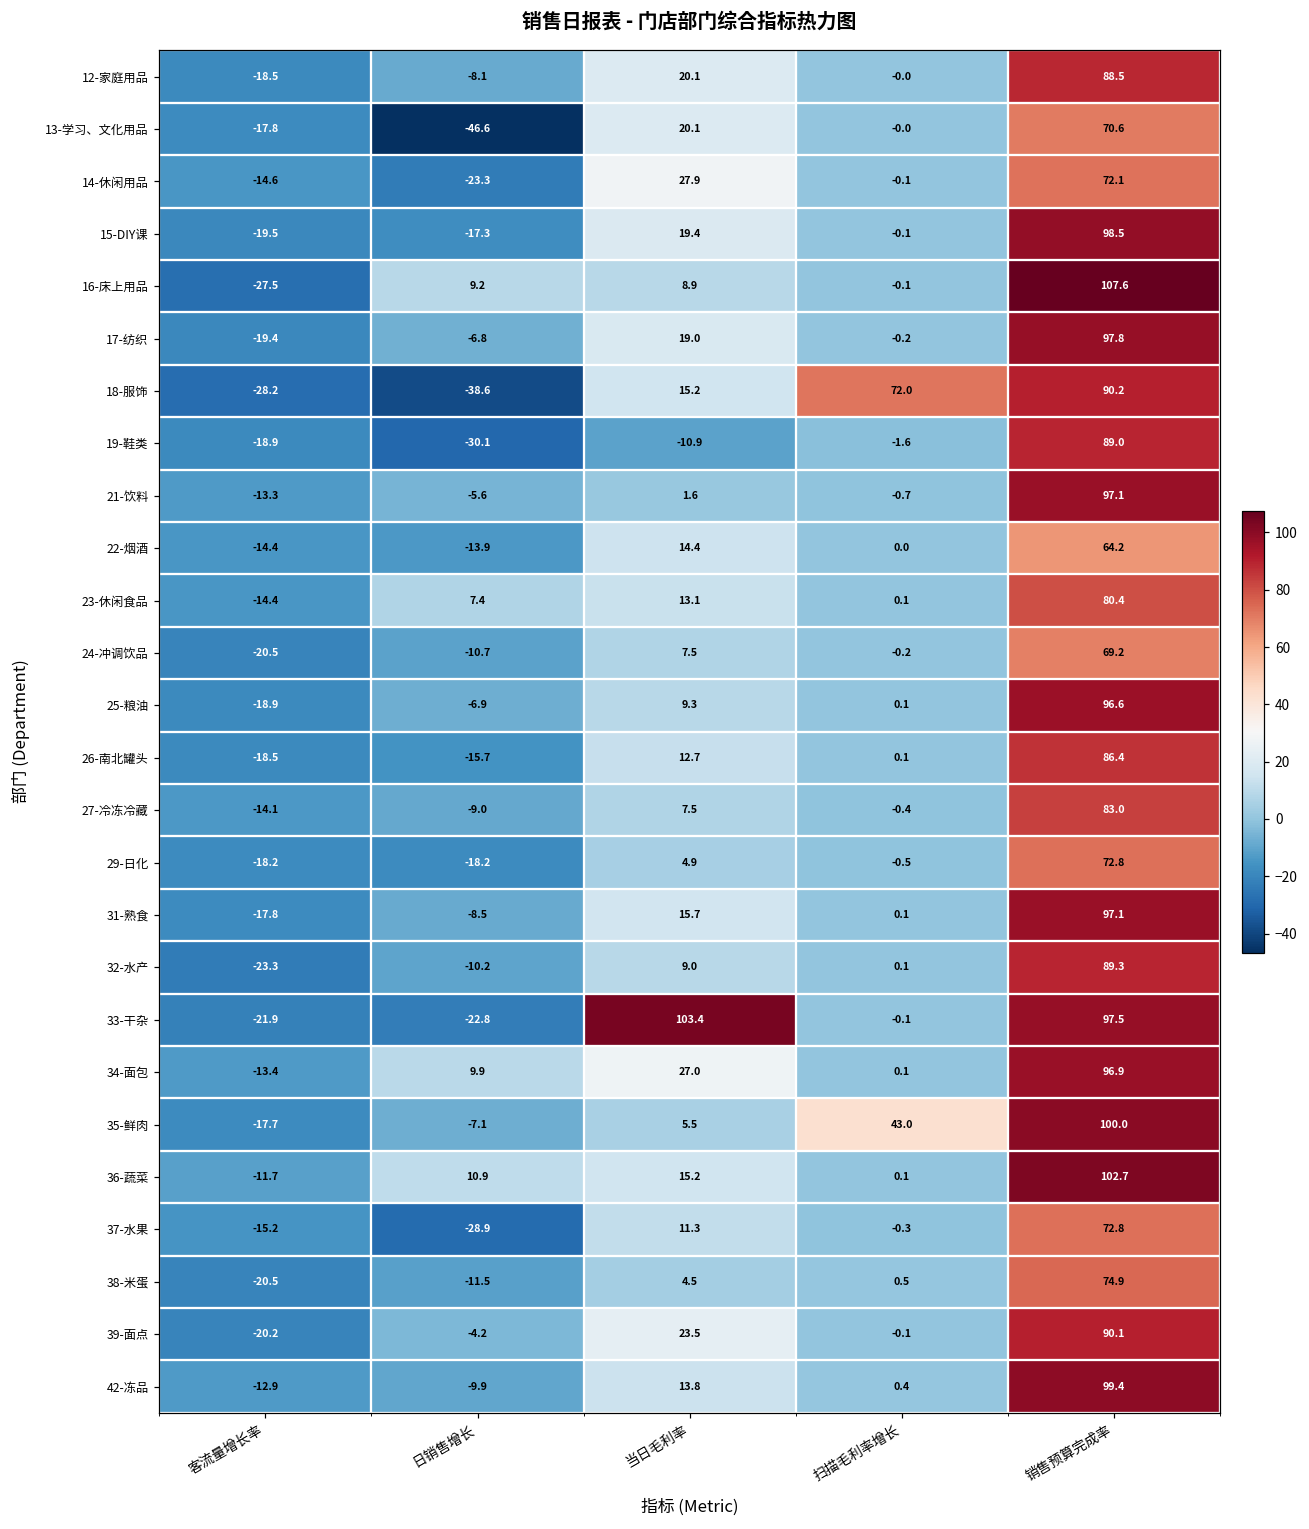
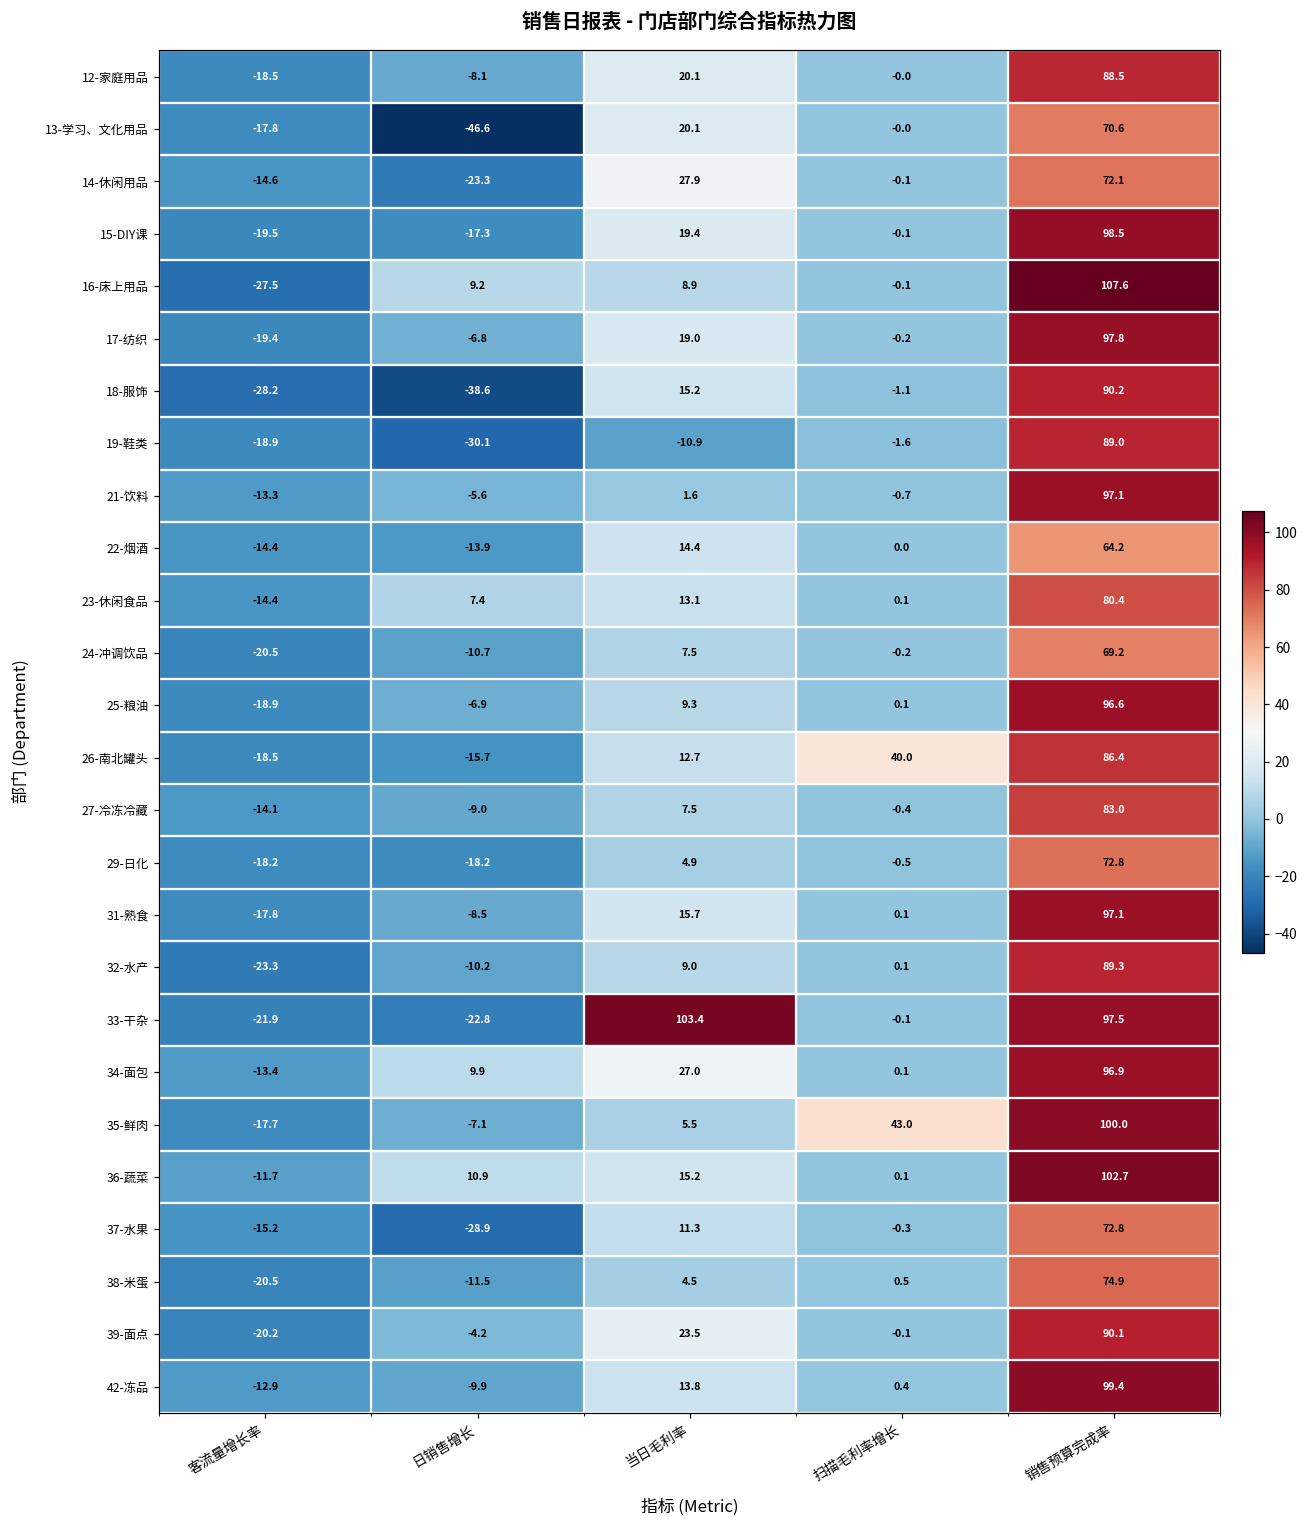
18-服饰, 扫描毛利率增长: 72.0 -> -1.1
26-南北罐头, 扫描毛利率增长: 0.1 -> 40.0
